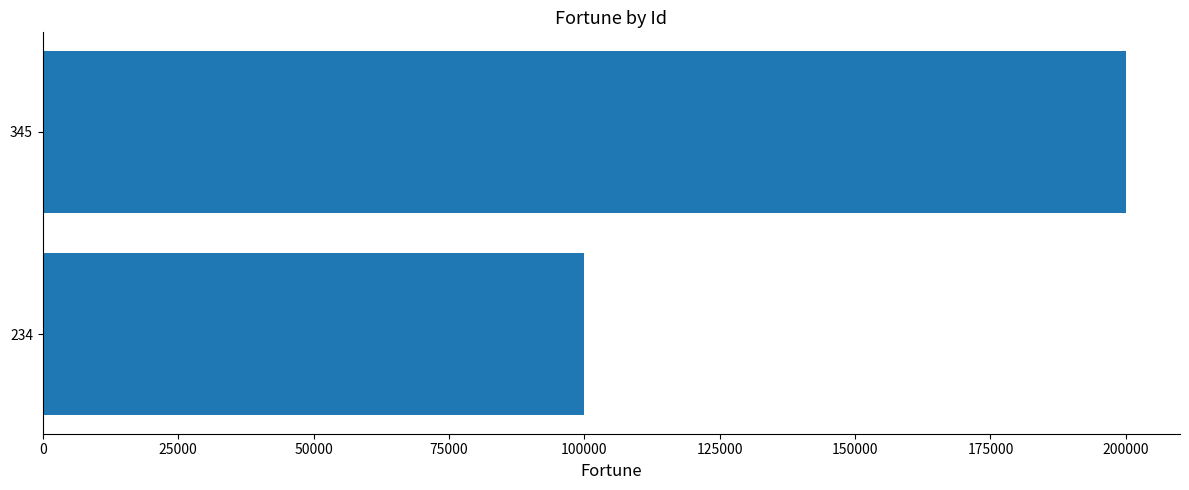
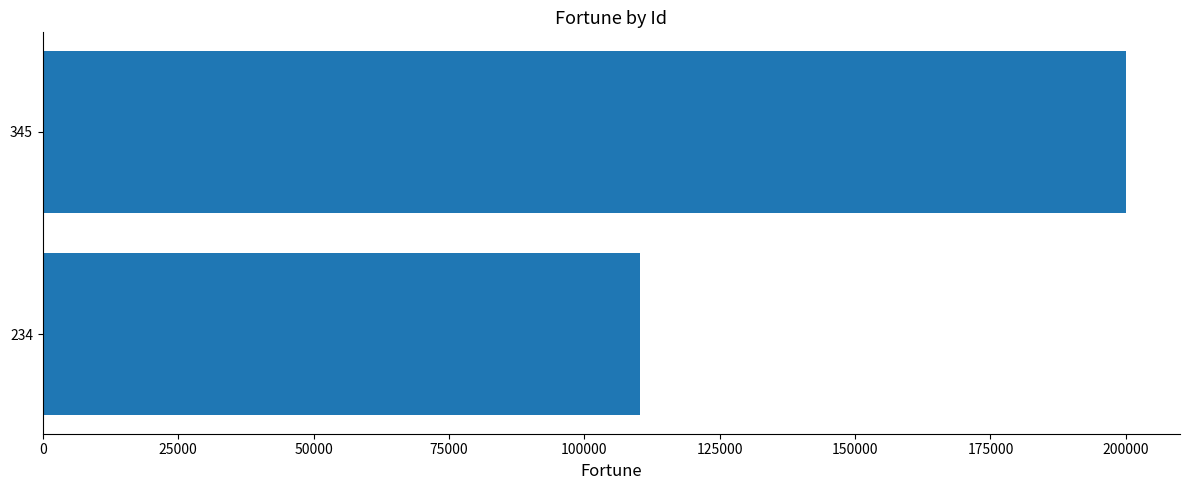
234: 100000 -> 110000
